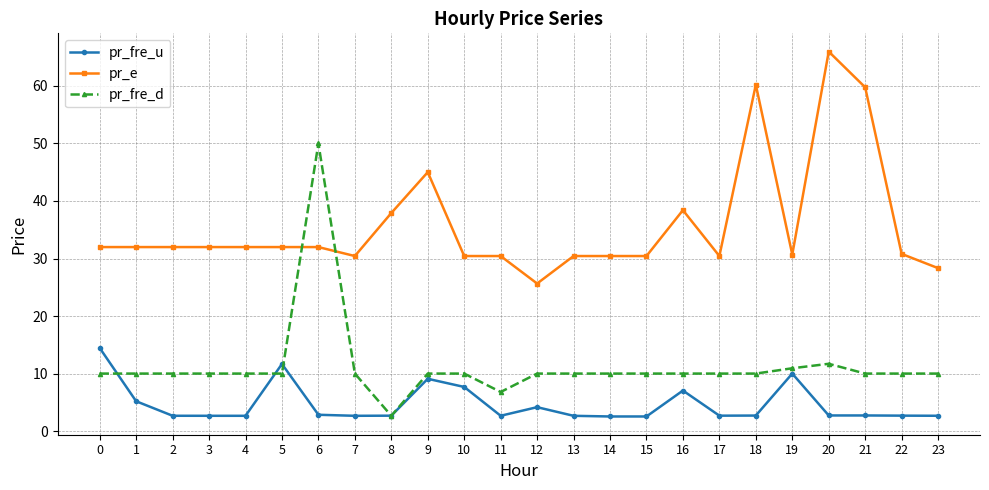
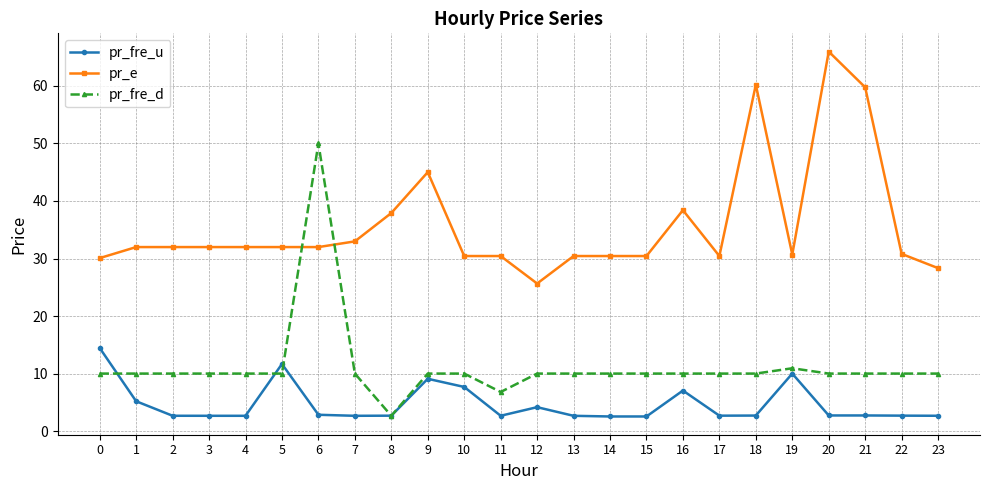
pr_e, 0: 32 -> 30
pr_e, 7: 30 -> 33
pr_fre_d, 20: 12 -> 10
